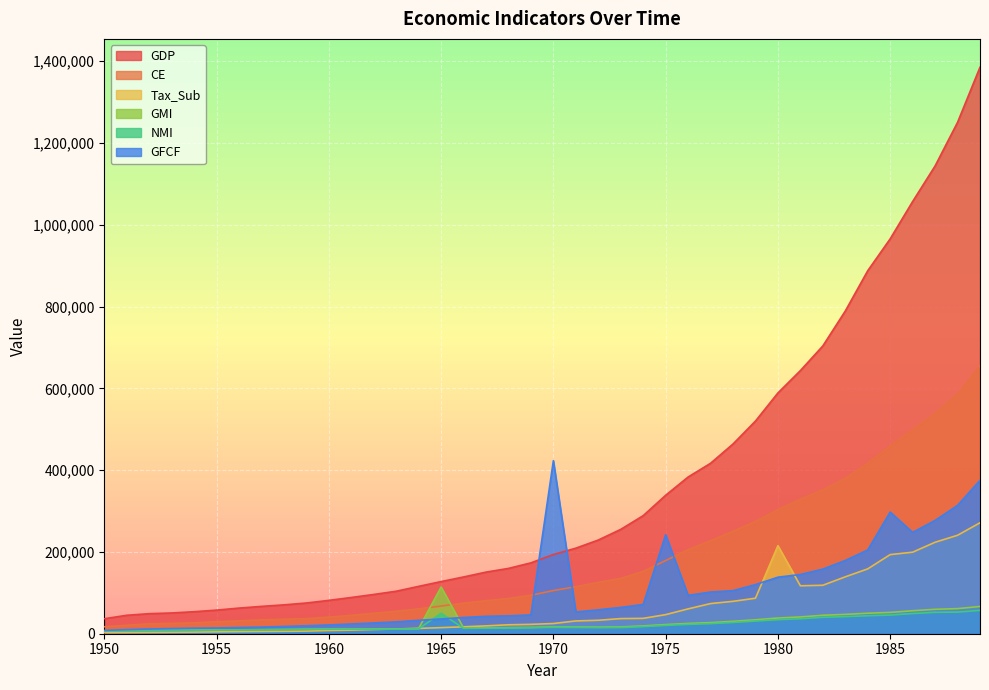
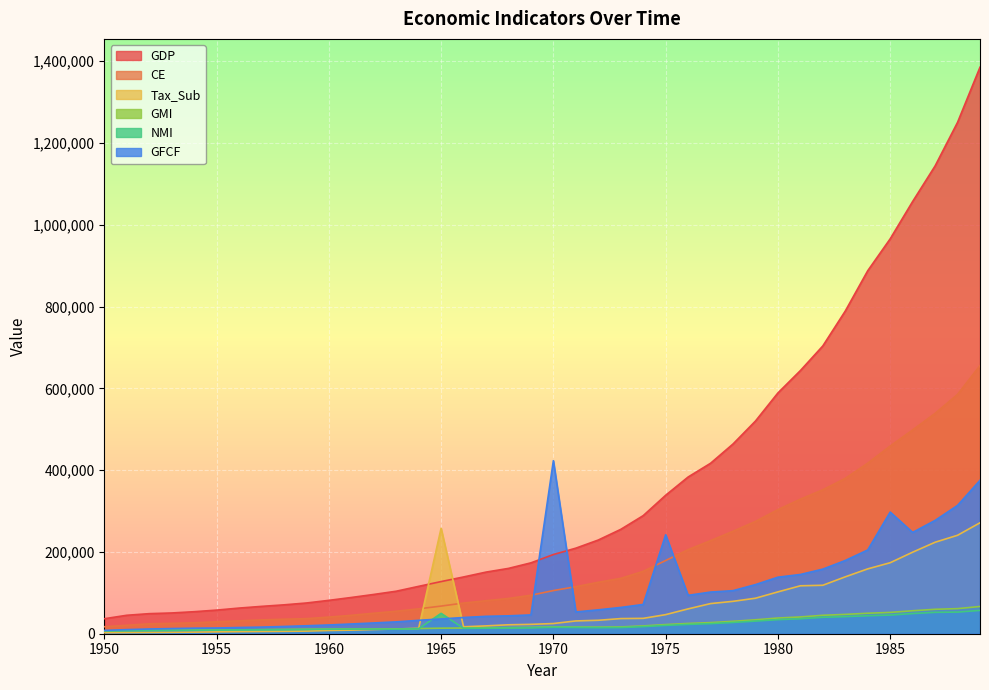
Tax_Sub, 1965: 10,000 -> 260,000
GMI, 1965: 110,000 -> 10,000
Tax_Sub, 1980: 220,000 -> 100,000
Tax_Sub, 1985: 190,000 -> 170,000
